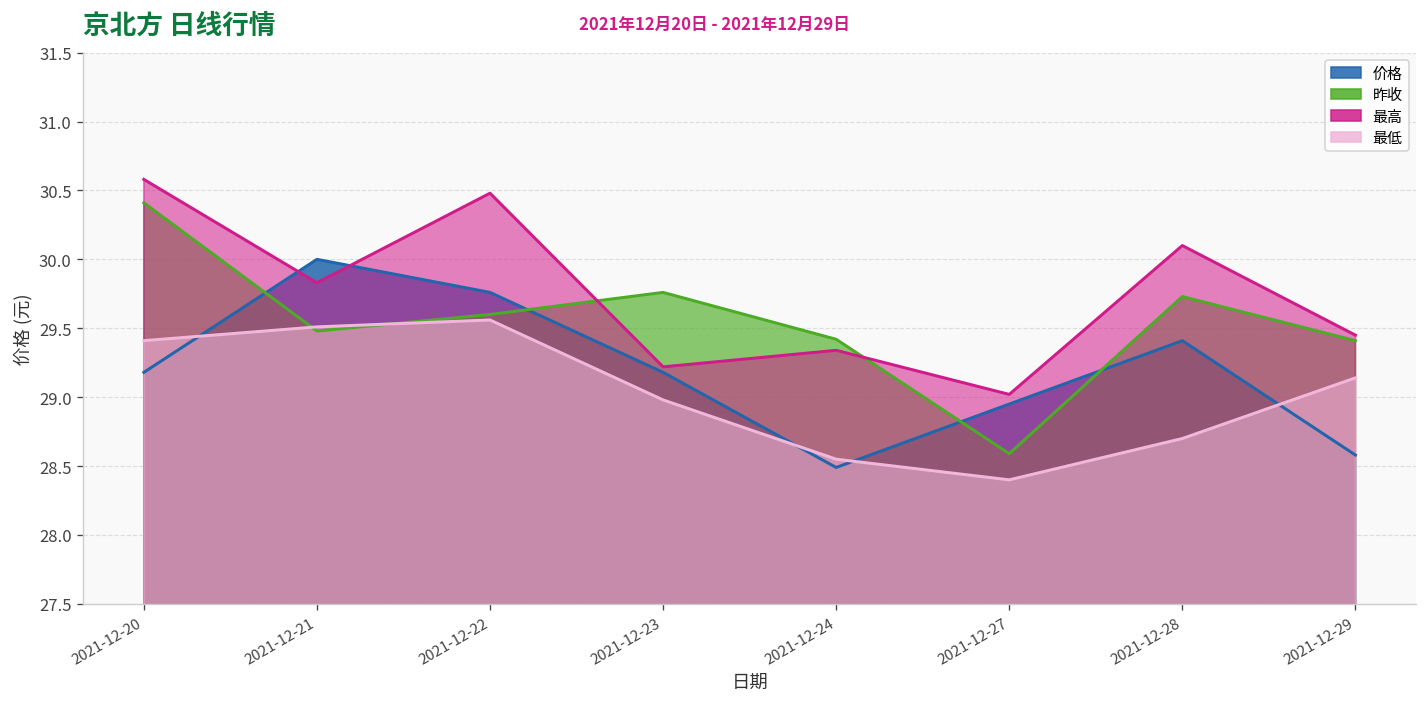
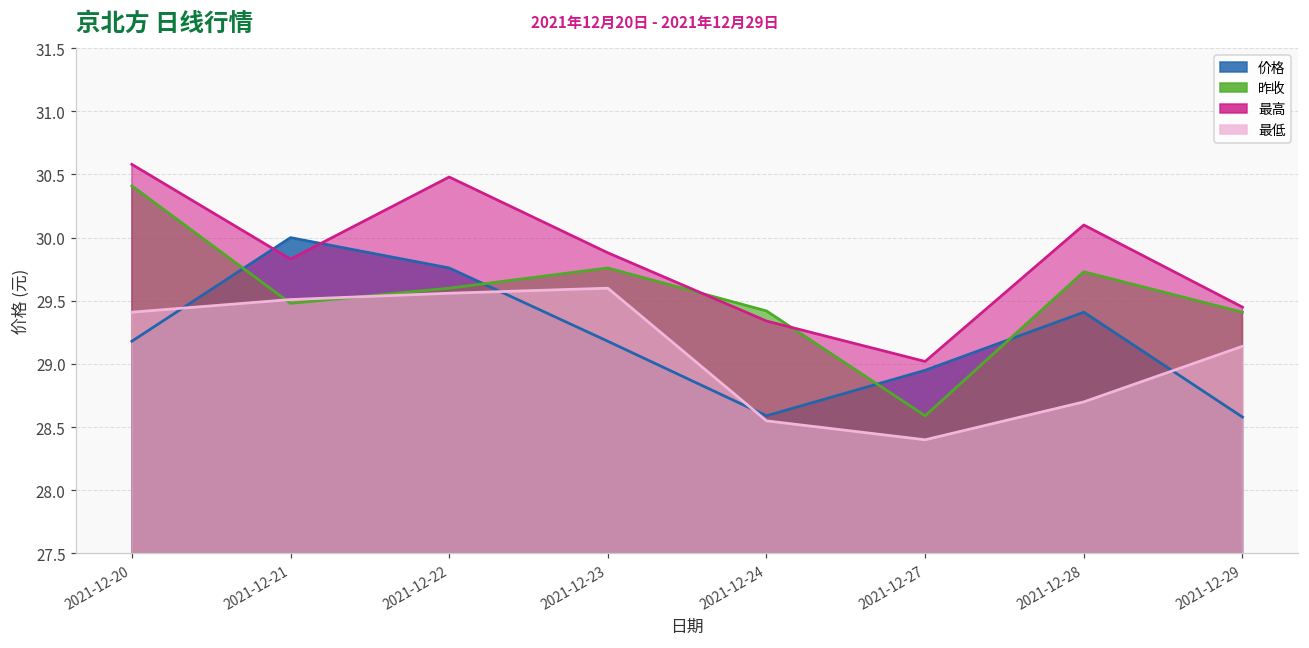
最高, 2021-12-23: 29.22 -> 29.88
最低, 2021-12-23: 28.98 -> 29.60
价格, 2021-12-24: 28.49 -> 28.59
